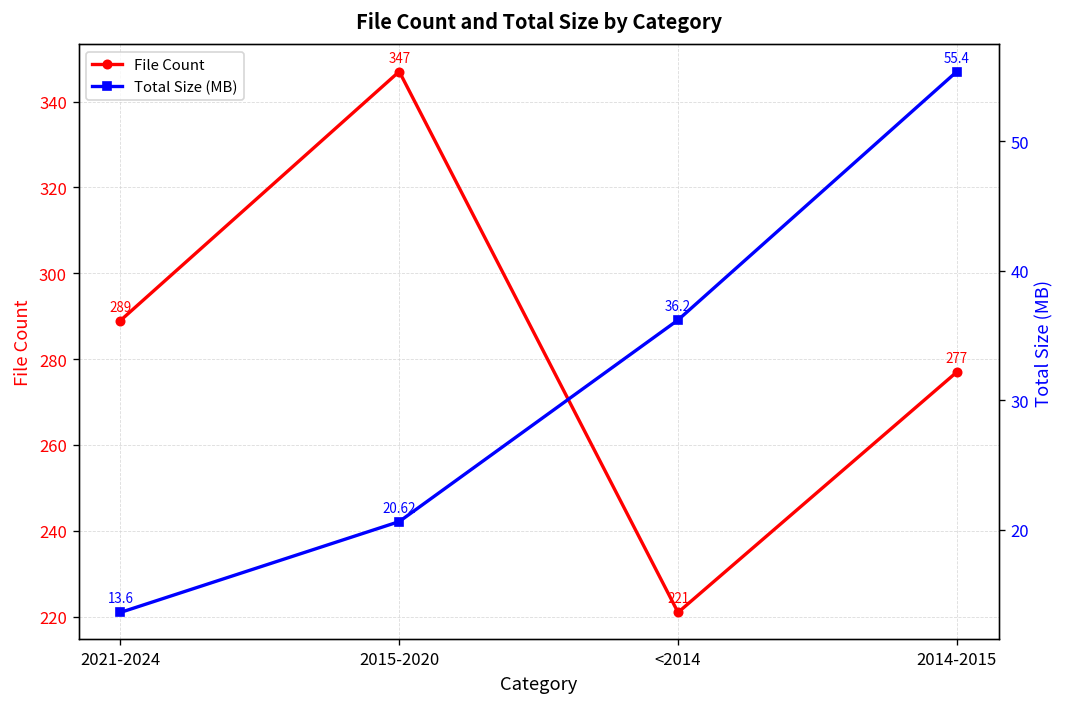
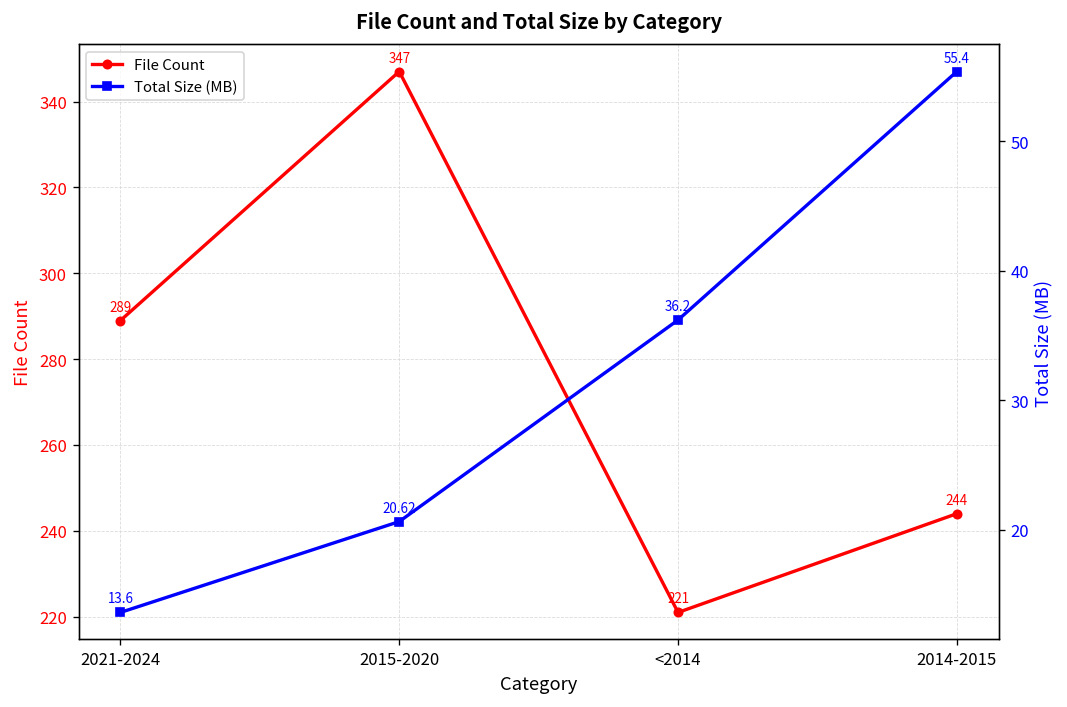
File Count, 2014-2015: 277 -> 244
